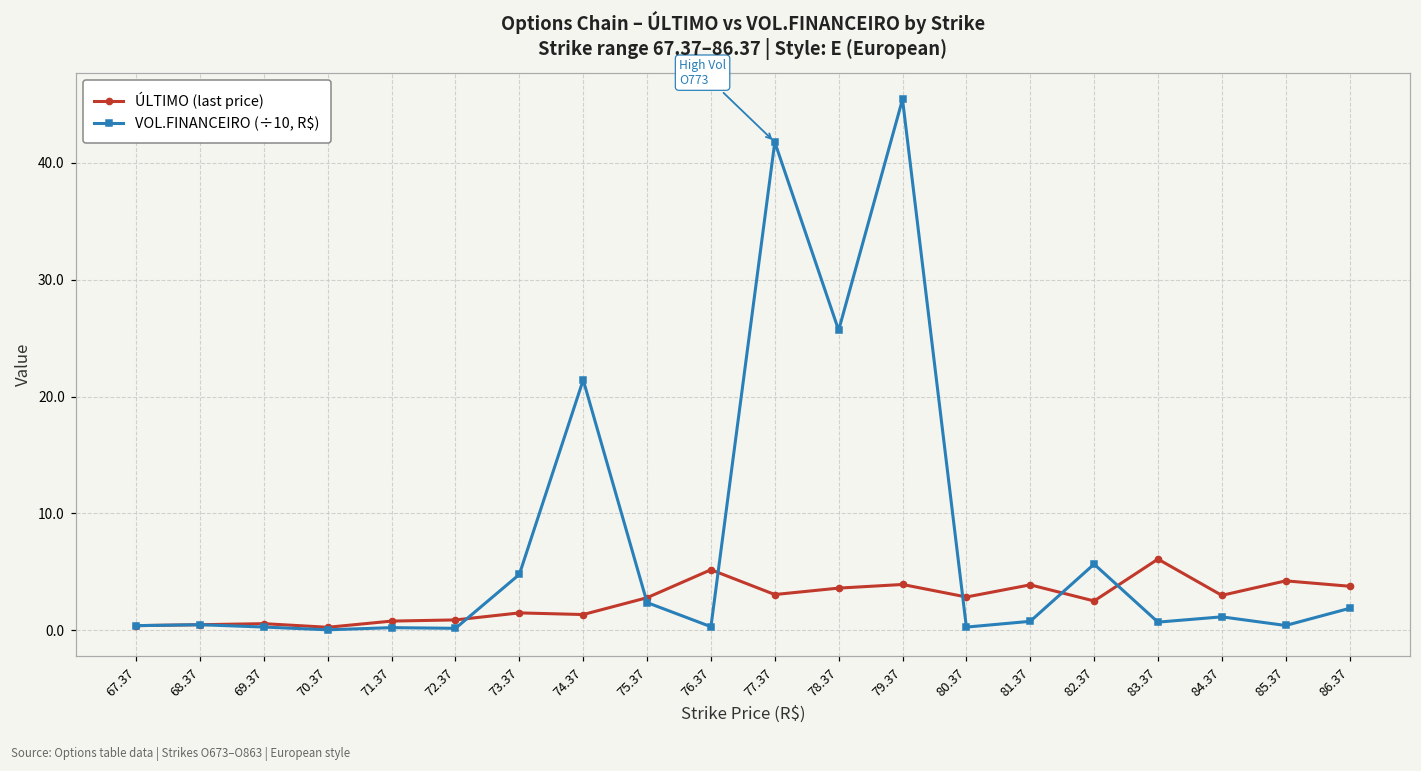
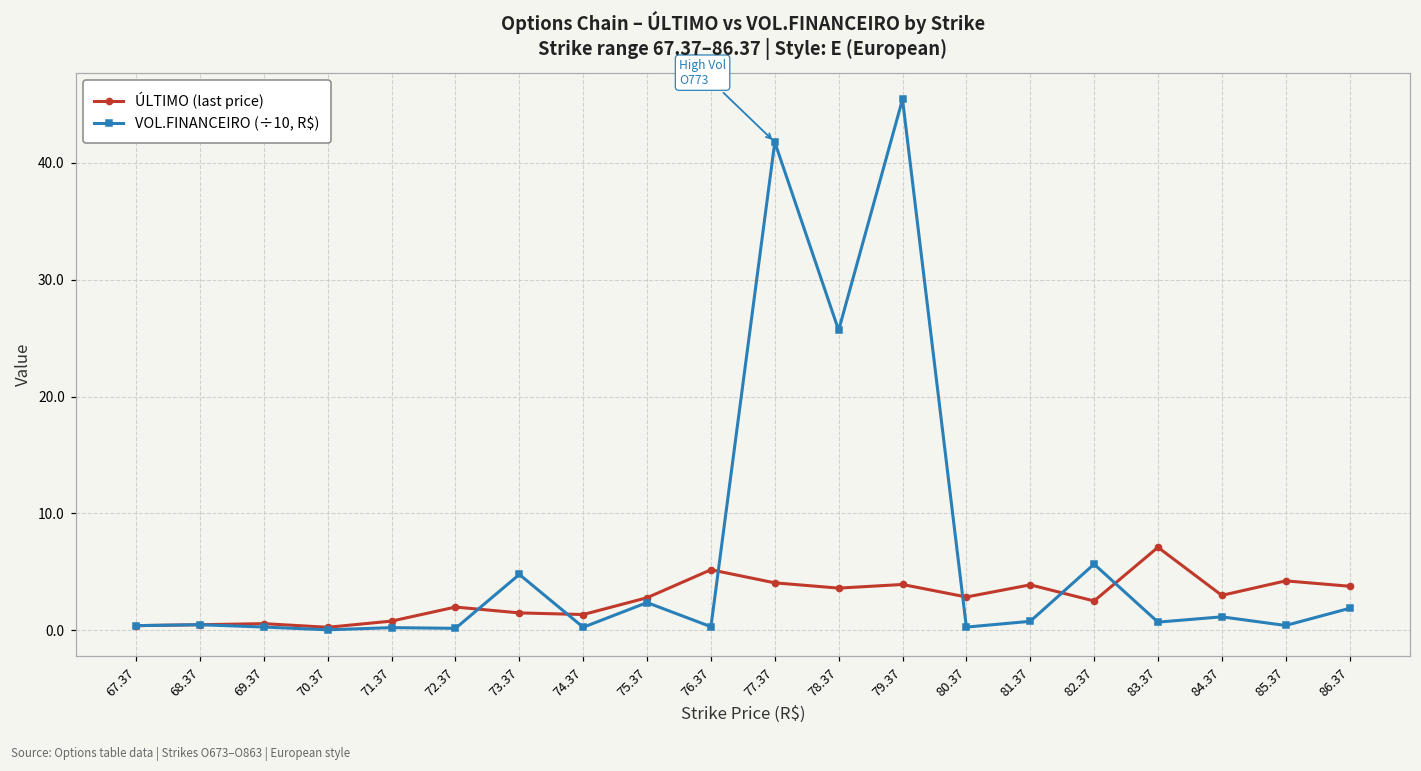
ÚLTIMO (last price), 72.37: 0.9 -> 2.0
VOL.FINANCEIRO (÷10, R$), 74.37: 21.4 -> 0.3
ÚLTIMO (last price), 77.37: 3.1 -> 4.1
ÚLTIMO (last price), 83.37: 6.1 -> 7.1
